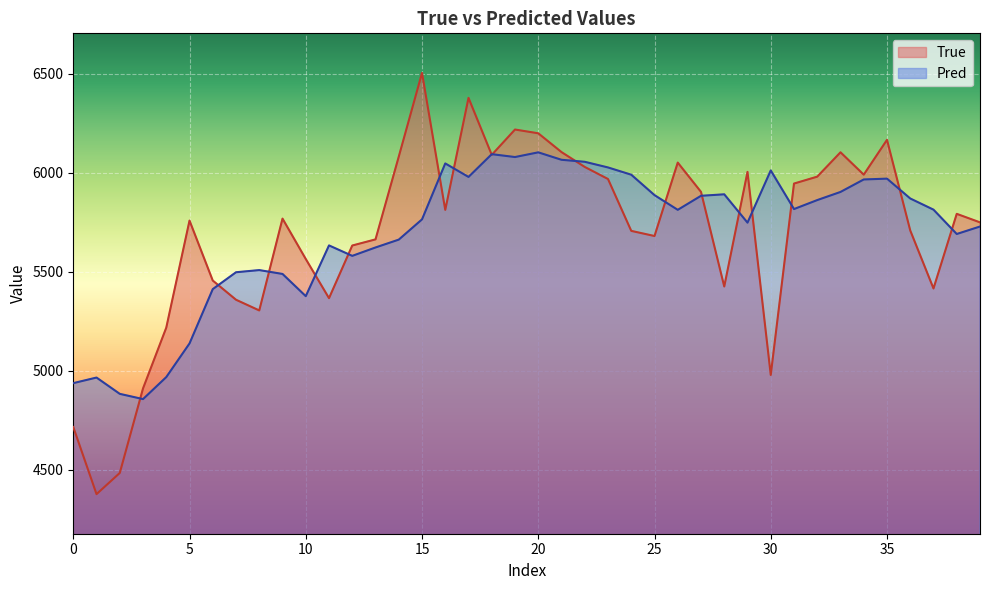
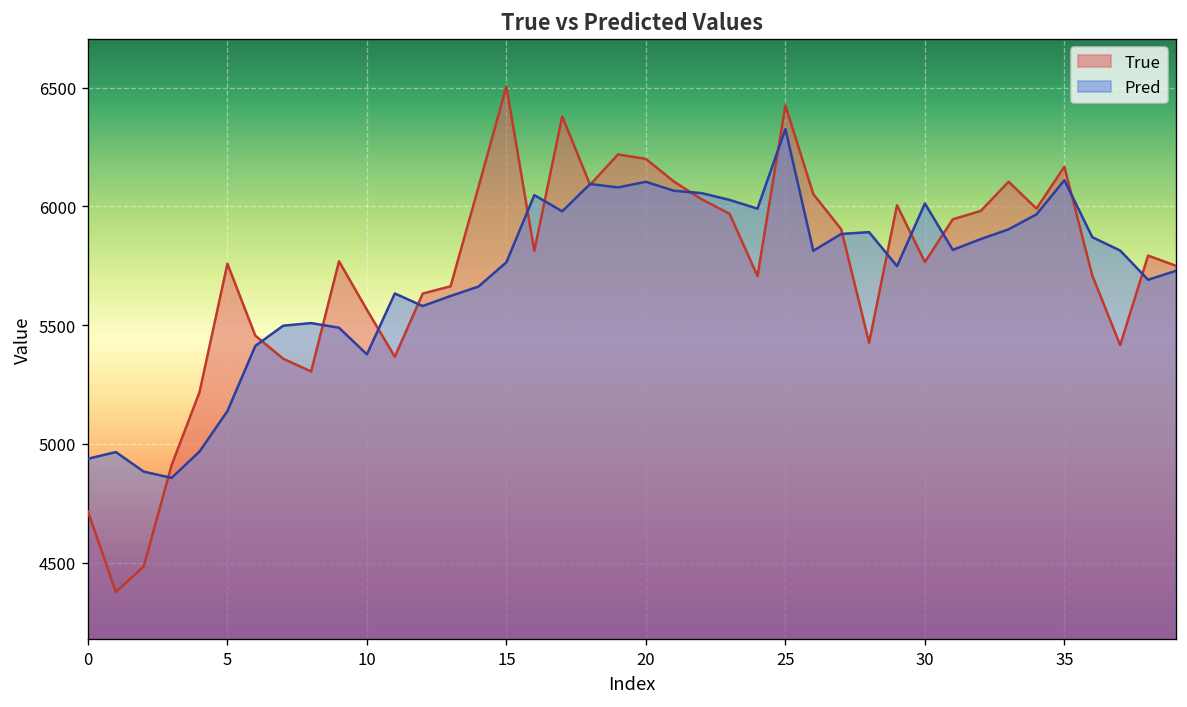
True, 25: 5680 -> 6430
Pred, 25: 5890 -> 6330
True, 30: 4980 -> 5770
Pred, 35: 5970 -> 6110
